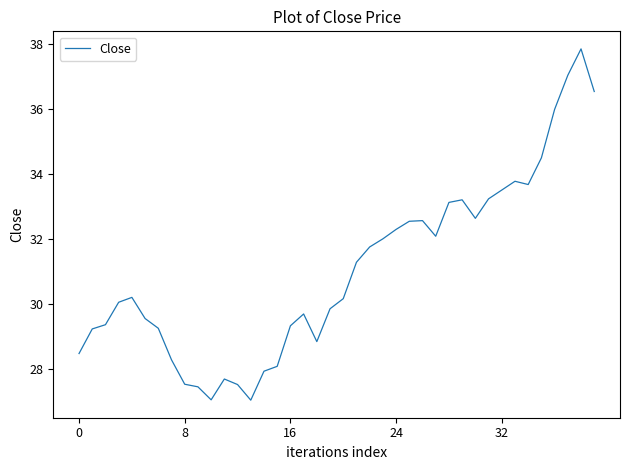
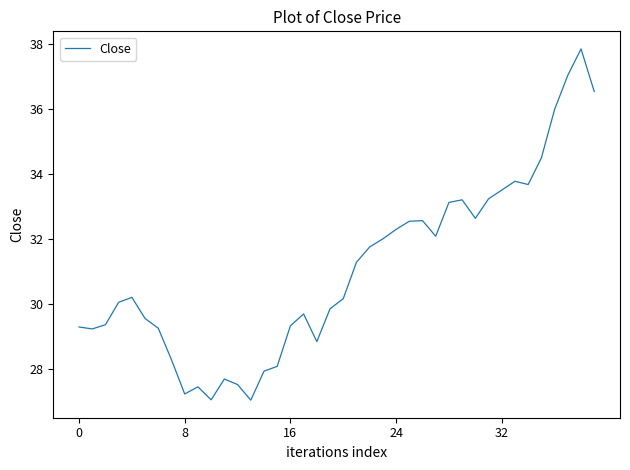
0: 28.5 -> 29.3
8: 27.5 -> 27.2
